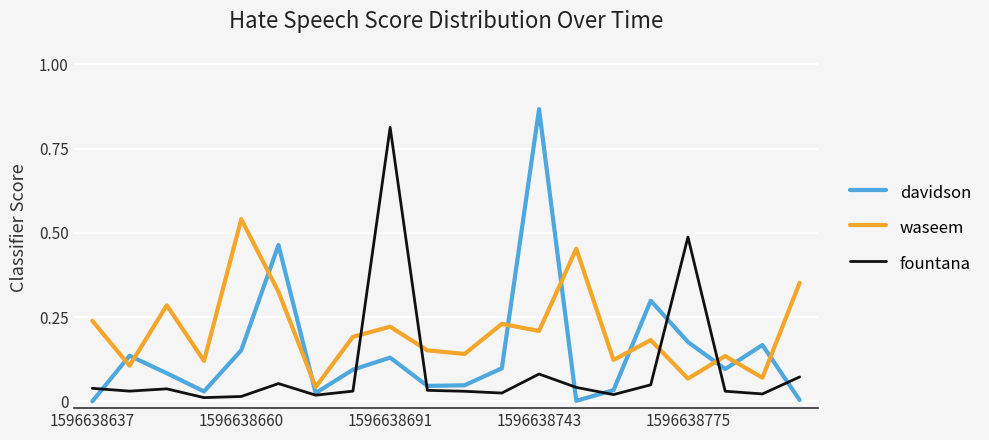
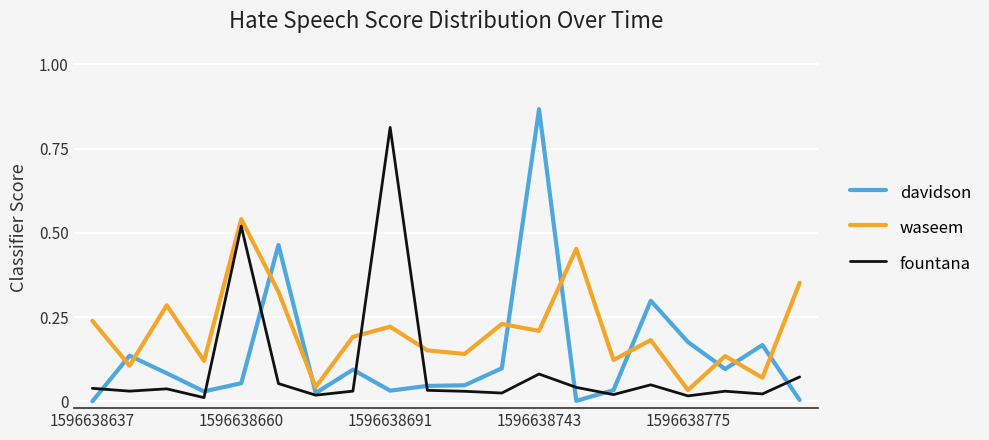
davidson, 1596638660: 0.15 -> 0.05
fountana, 1596638660: 0.01 -> 0.52
davidson, 1596638691: 0.13 -> 0.03
waseem, 1596638775: 0.07 -> 0.03
fountana, 1596638775: 0.49 -> 0.02
